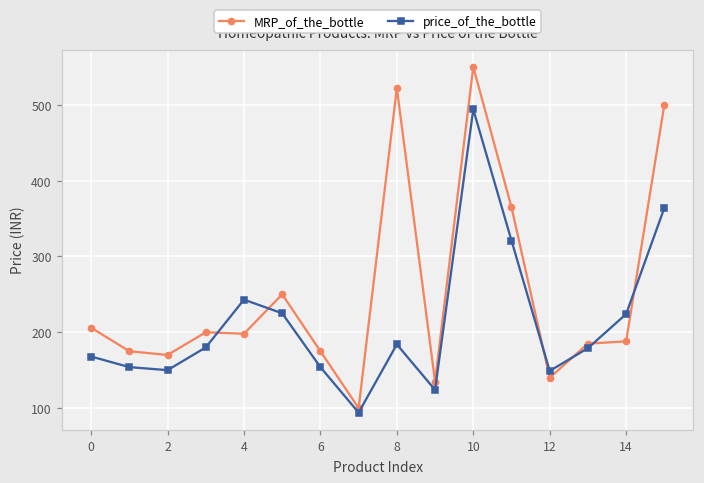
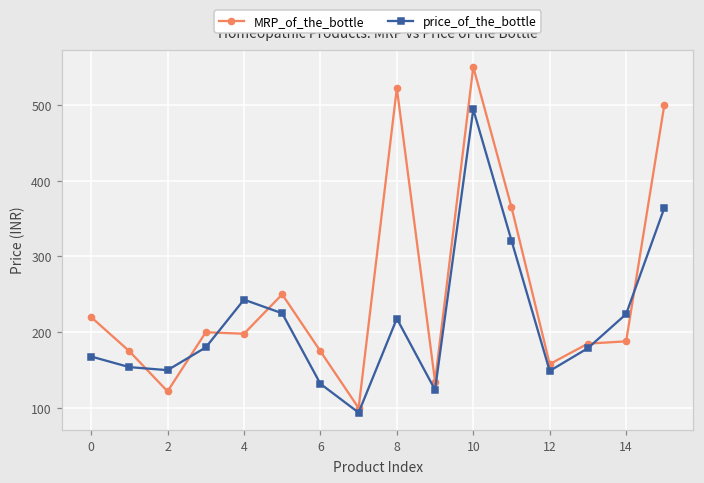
MRP_of_the_bottle, 0: 210 -> 220
MRP_of_the_bottle, 2: 170 -> 120
price_of_the_bottle, 6: 150 -> 130
price_of_the_bottle, 8: 180 -> 220
MRP_of_the_bottle, 12: 140 -> 160
